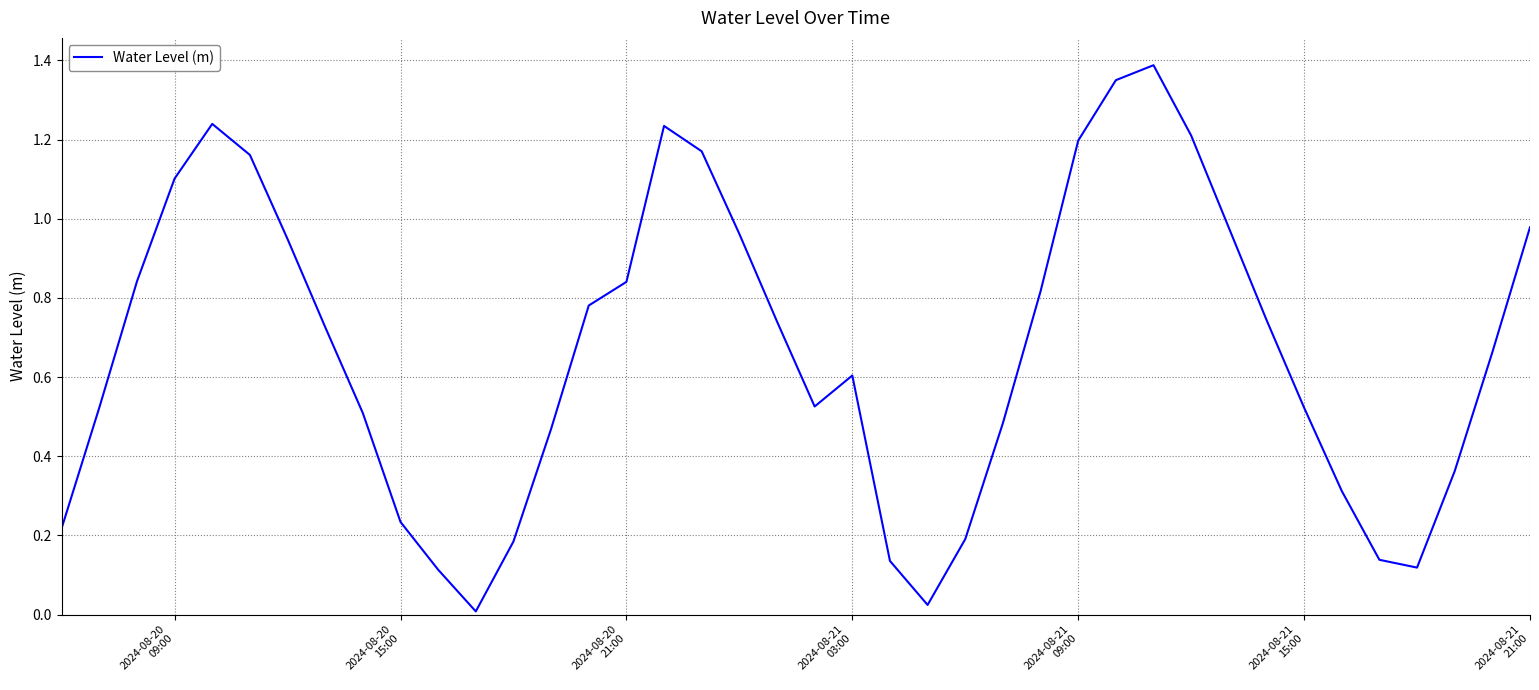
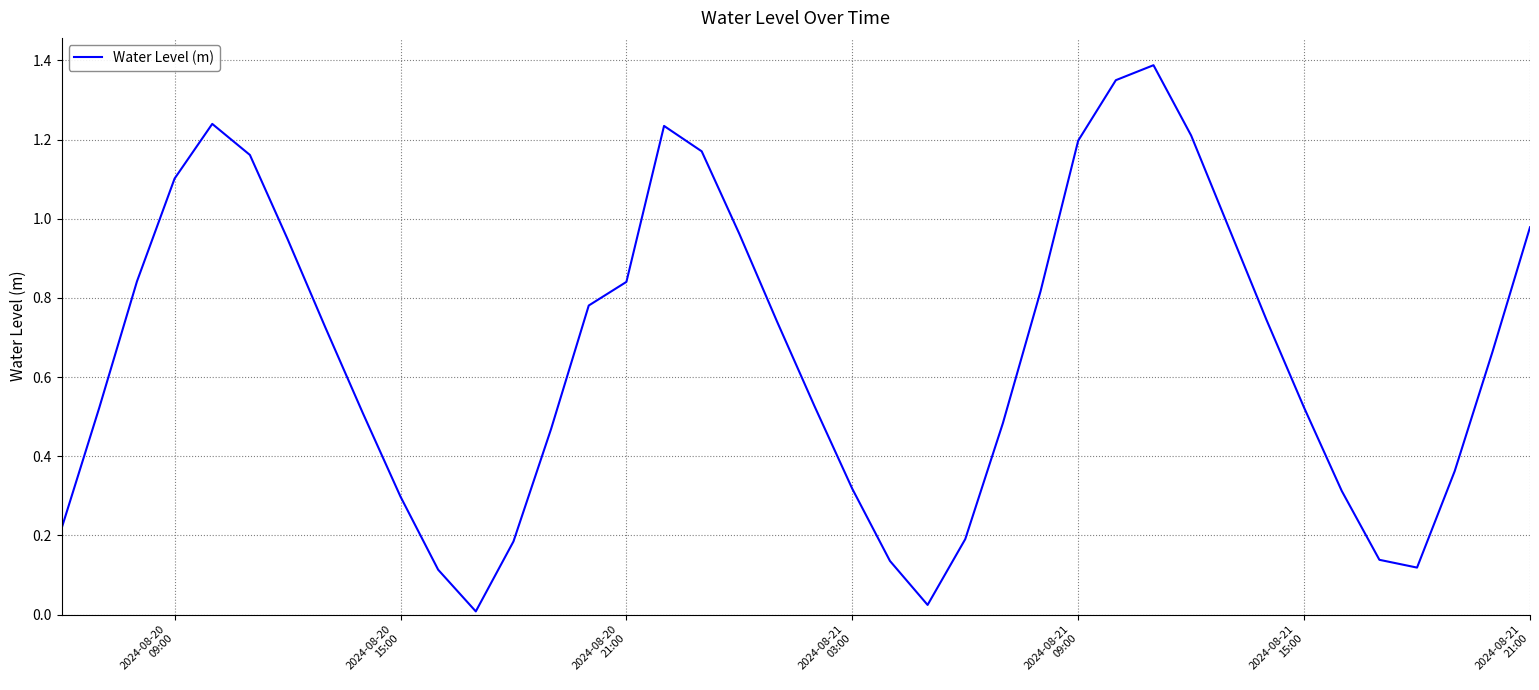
2024-08-20 15:00: 0.23 -> 0.30
2024-08-21 03:00: 0.60 -> 0.32
